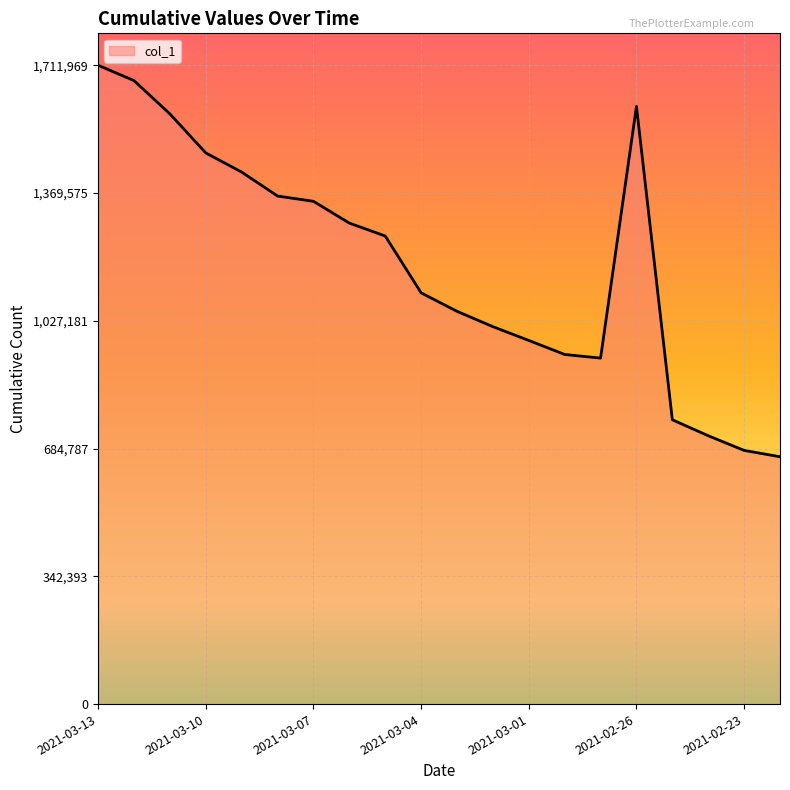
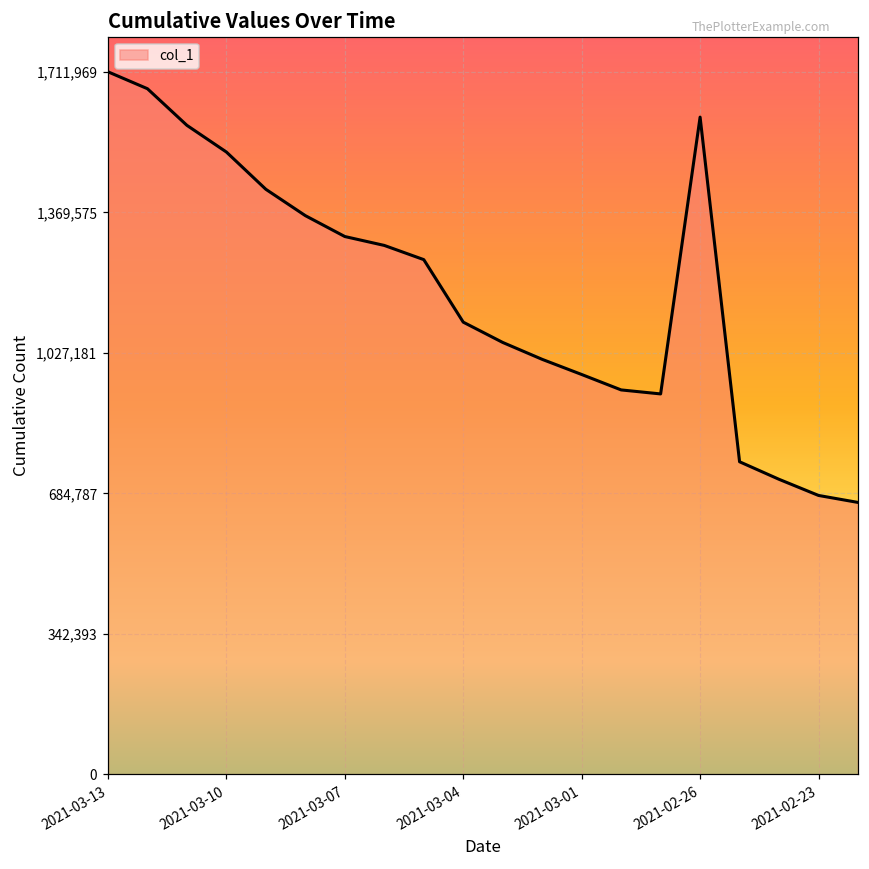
2021-03-10: 1,480,000 -> 1,520,000
2021-03-07: 1,350,000 -> 1,310,000
